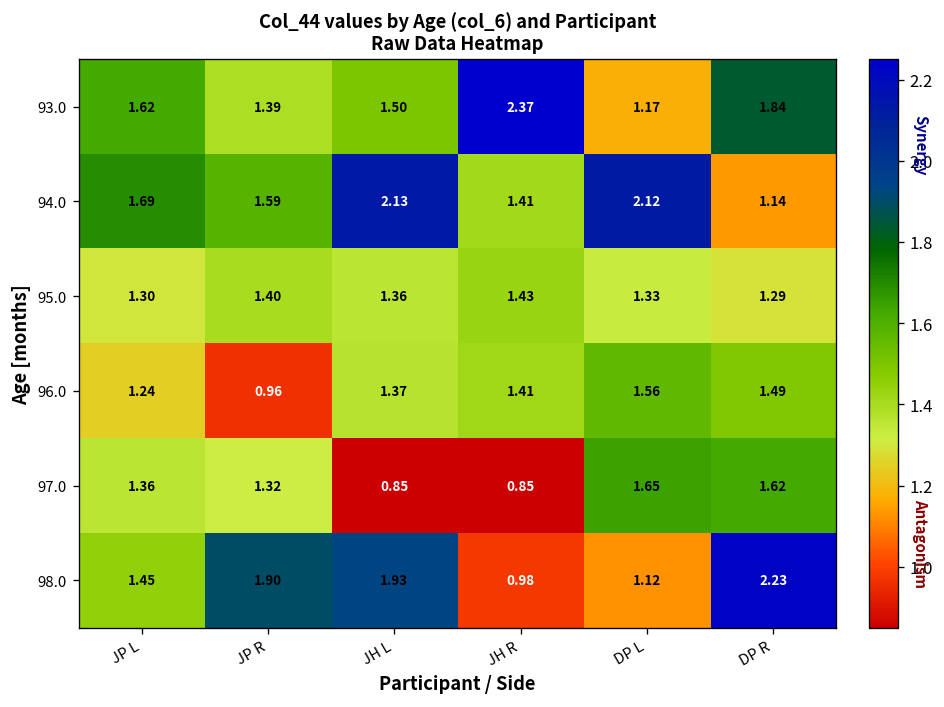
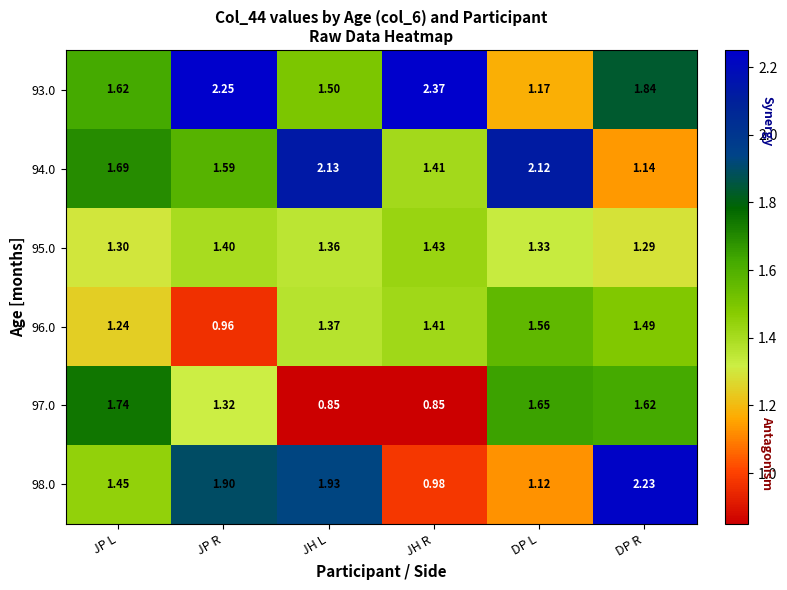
93.0, JP R: 1.39 -> 2.25
97.0, JP L: 1.36 -> 1.74
